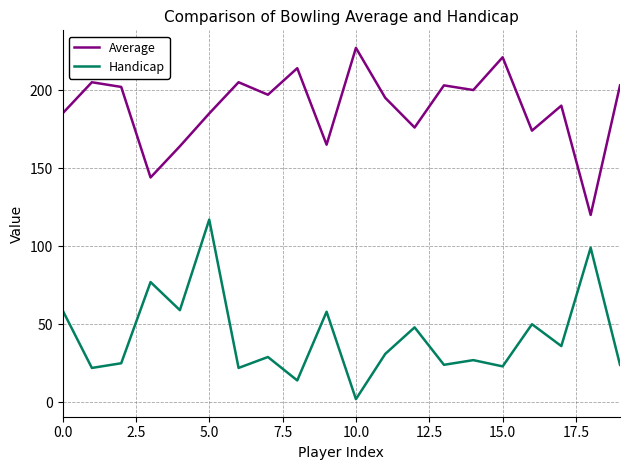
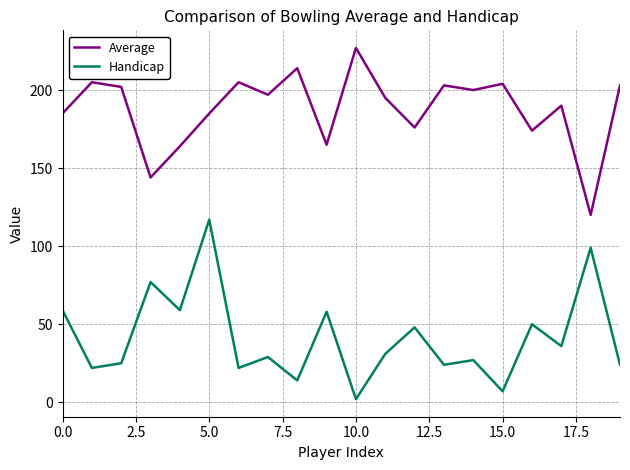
Average, 15.0: 221 -> 204
Handicap, 15.0: 23 -> 7
